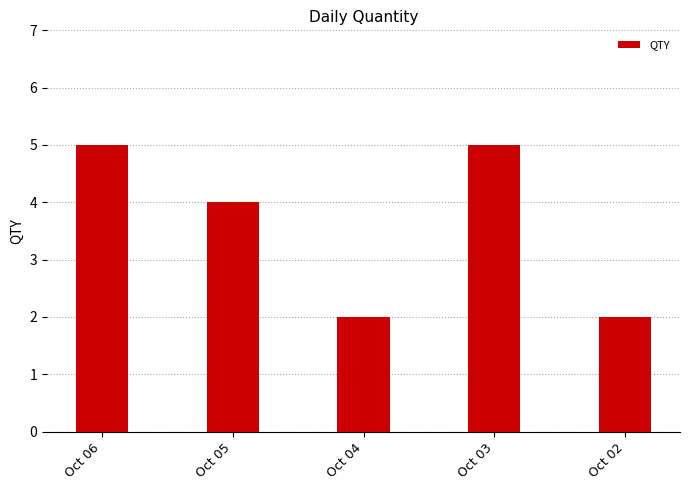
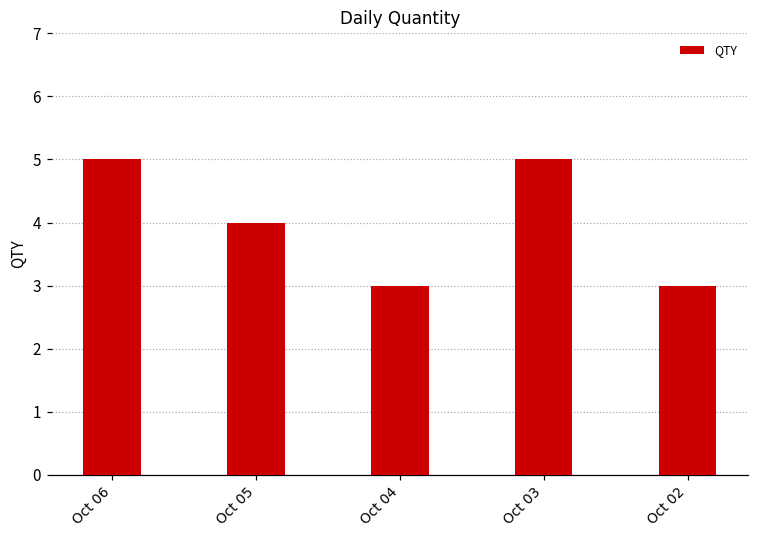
Oct 04: 2 -> 3
Oct 02: 2 -> 3
